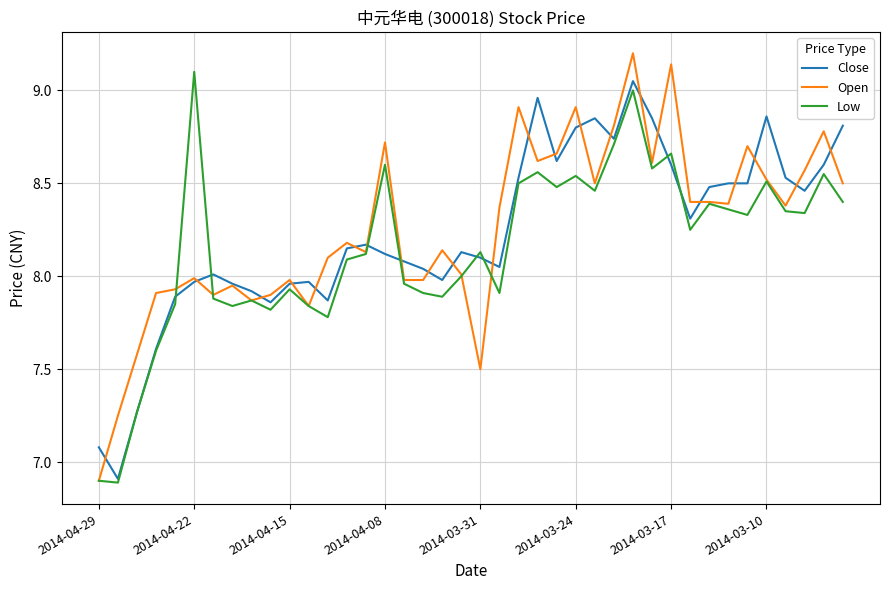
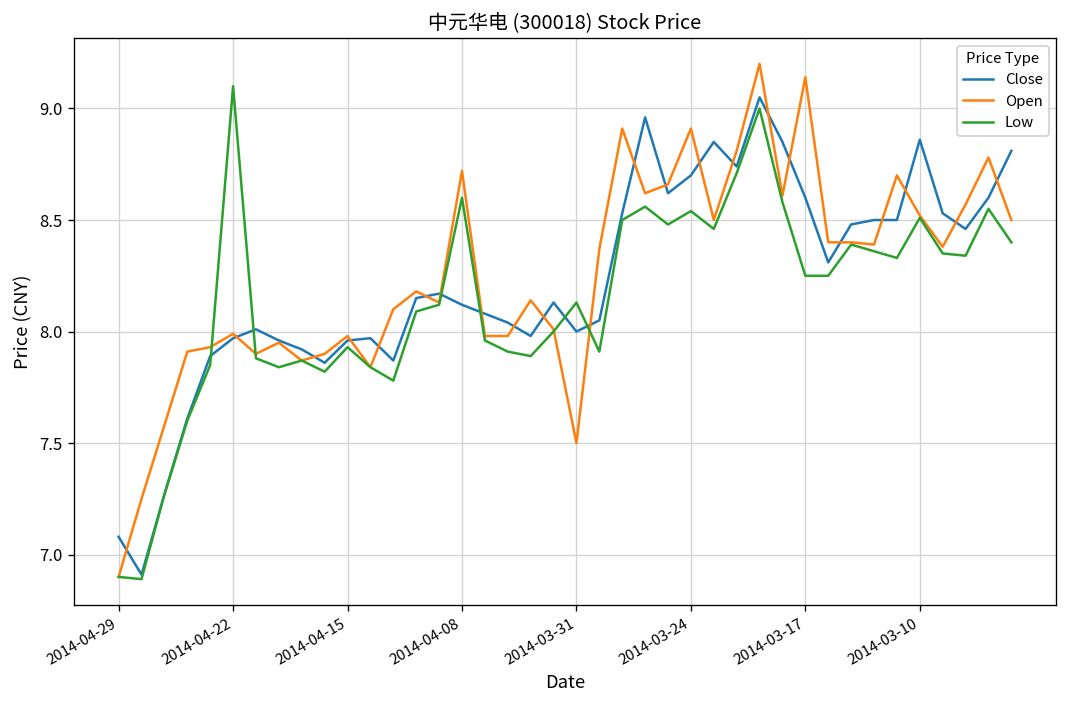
Close, 2014-03-31: 8.1 -> 8.0
Close, 2014-03-24: 8.8 -> 8.7
Low, 2014-03-17: 8.66 -> 8.25
